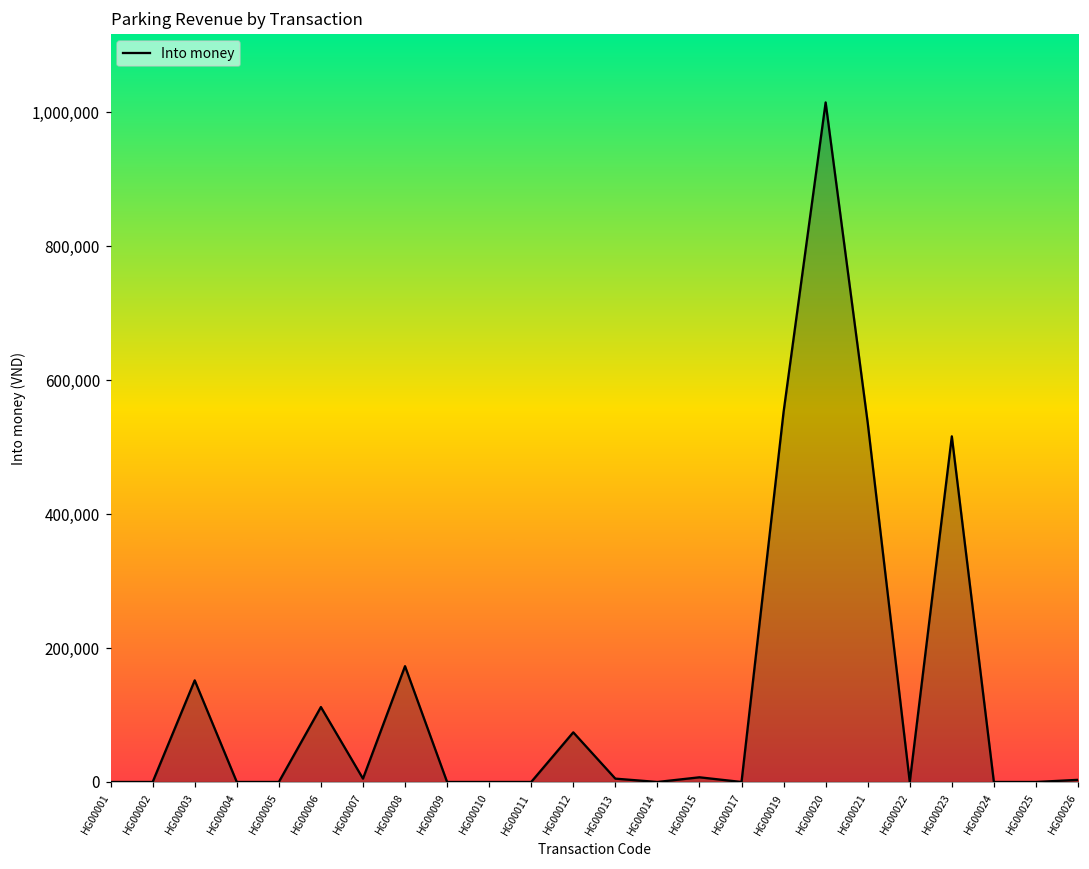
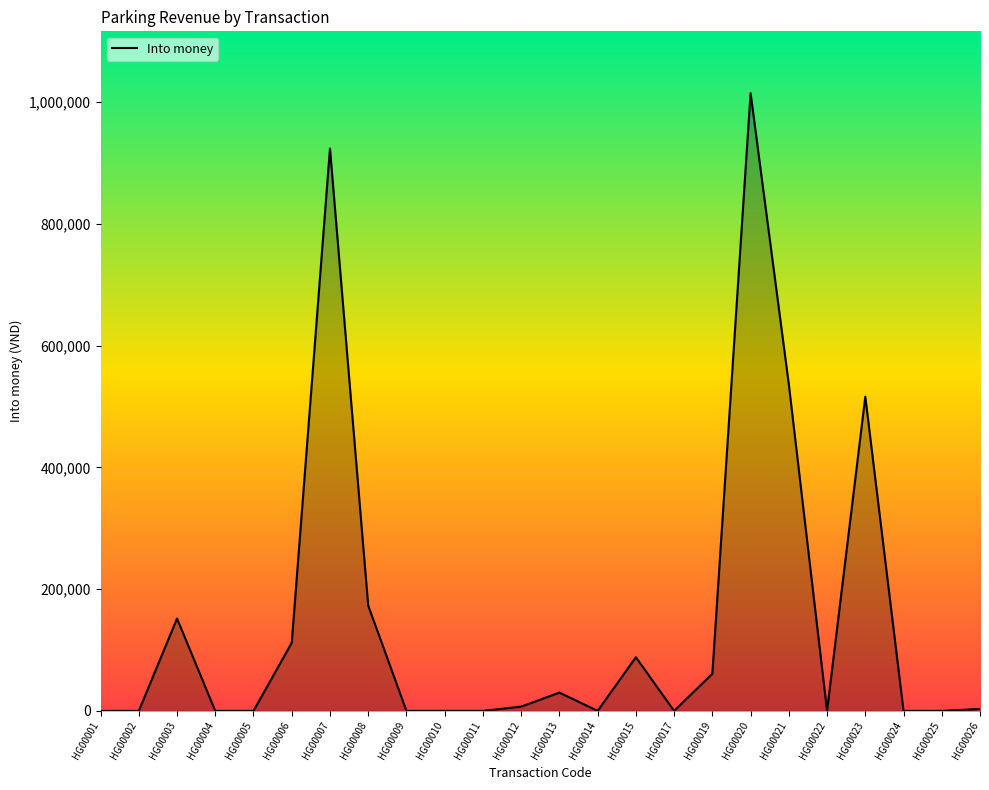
HG00007: 10,000 -> 920,000
HG00012: 70,000 -> 10,000
HG00013: 10,000 -> 30,000
HG00015: 10,000 -> 90,000
HG00019: 550,000 -> 60,000
